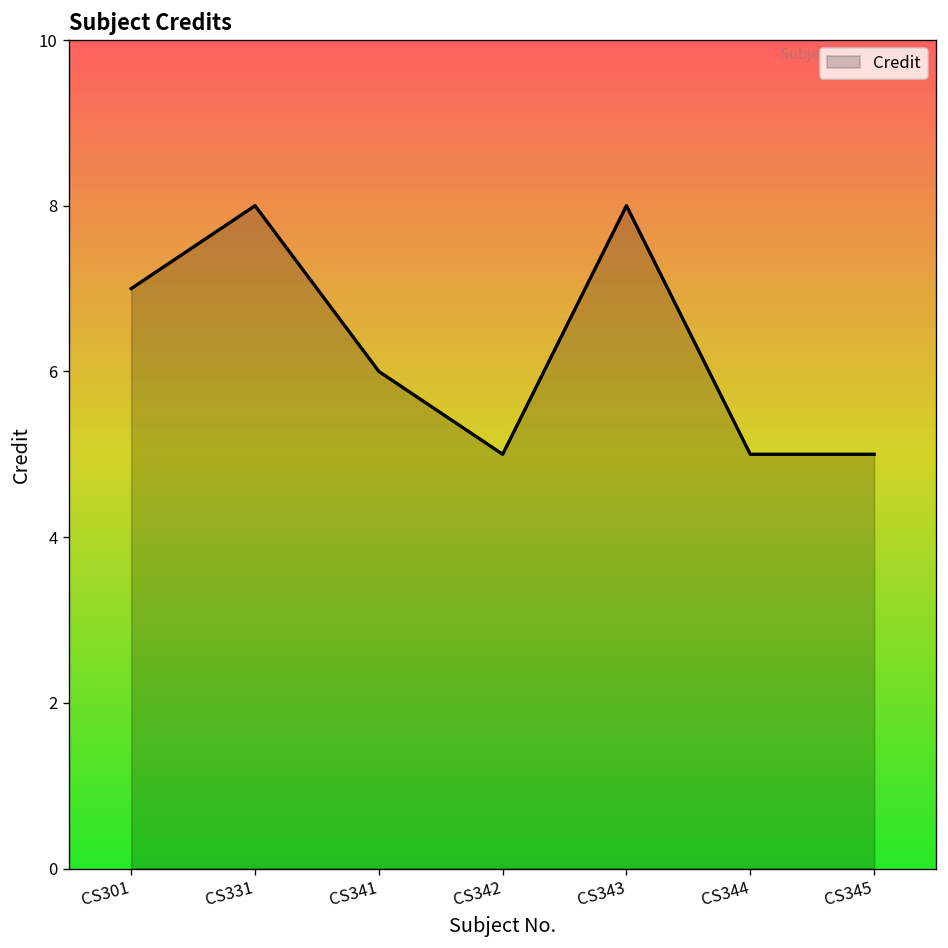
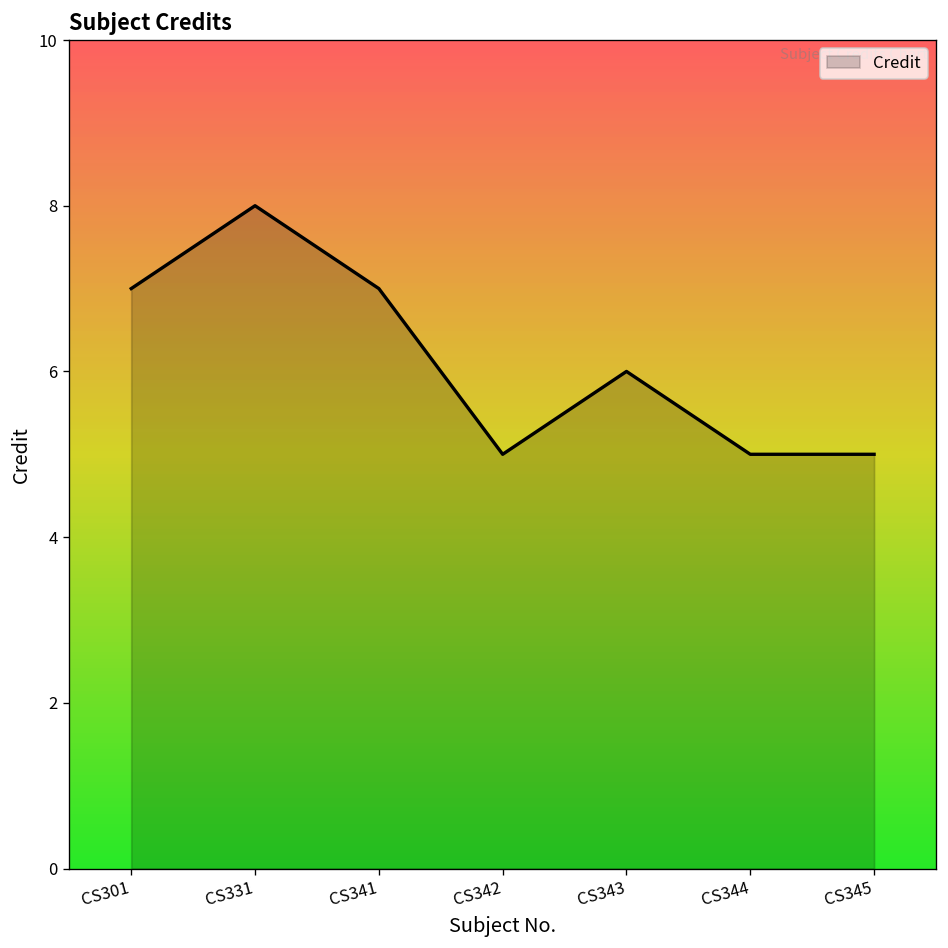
CS341: 6 -> 7
CS343: 8 -> 6
